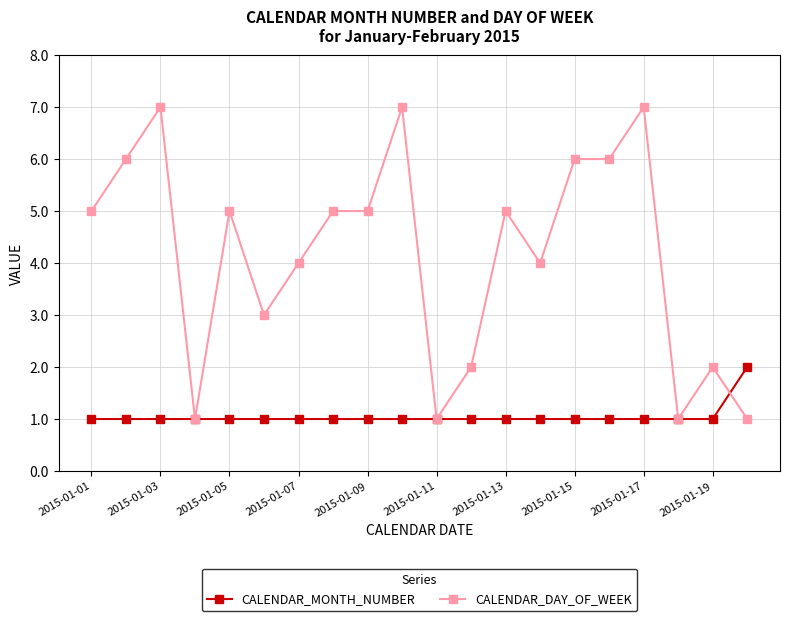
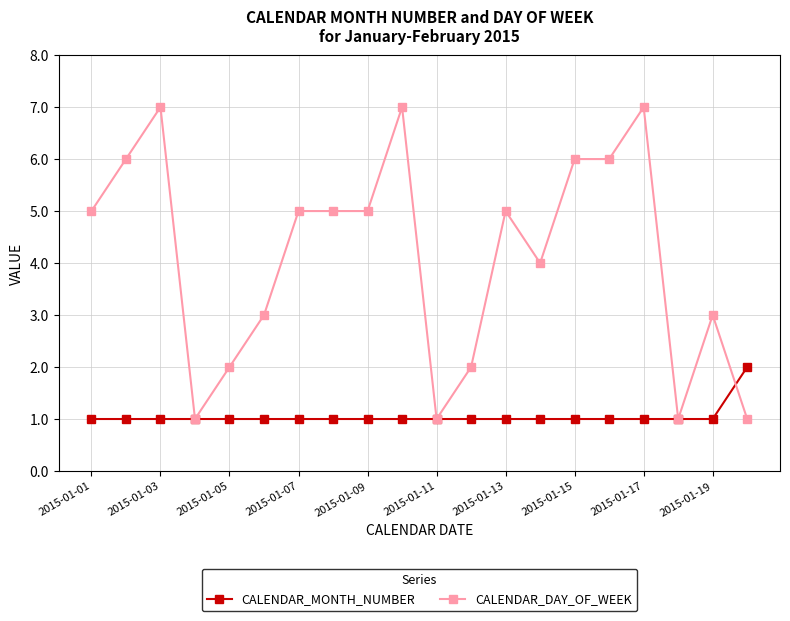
CALENDAR_DAY_OF_WEEK, 2015-01-05: 5 -> 2
CALENDAR_DAY_OF_WEEK, 2015-01-07: 4 -> 5
CALENDAR_DAY_OF_WEEK, 2015-01-19: 2 -> 3
